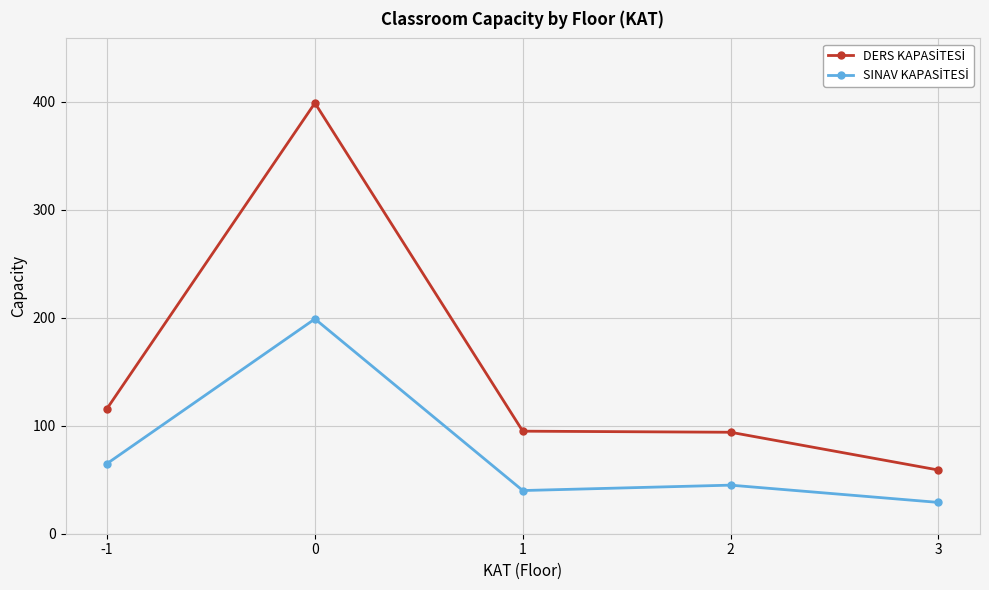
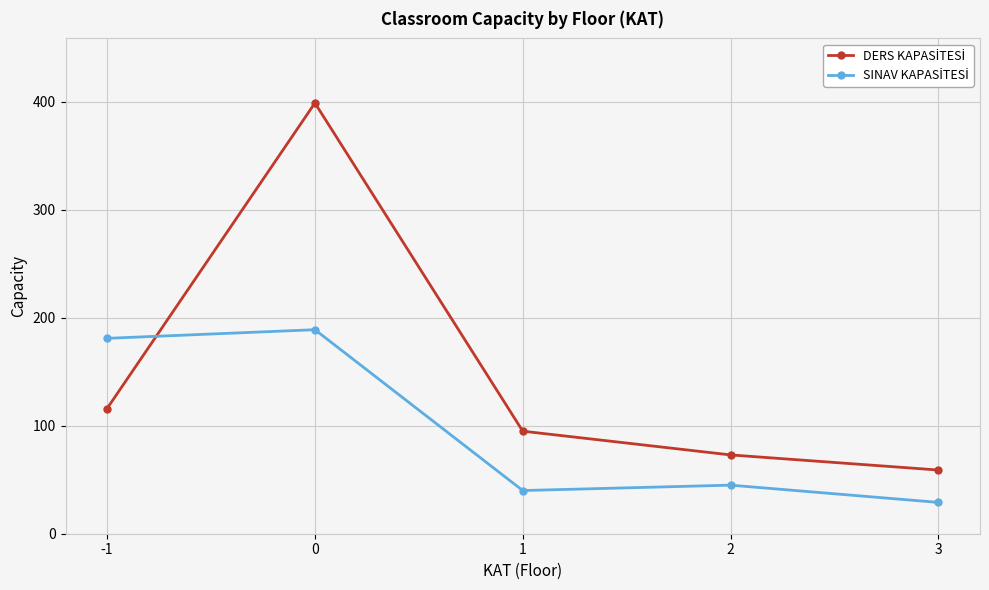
SINAV KAPASİTESİ, -1: 65 -> 181
SINAV KAPASİTESİ, 0: 199 -> 189
DERS KAPASİTESİ, 2: 94 -> 73
